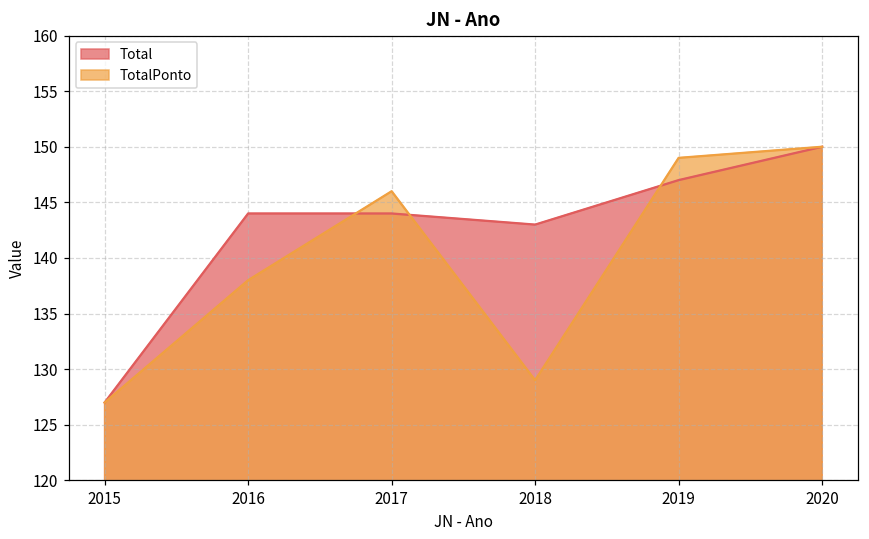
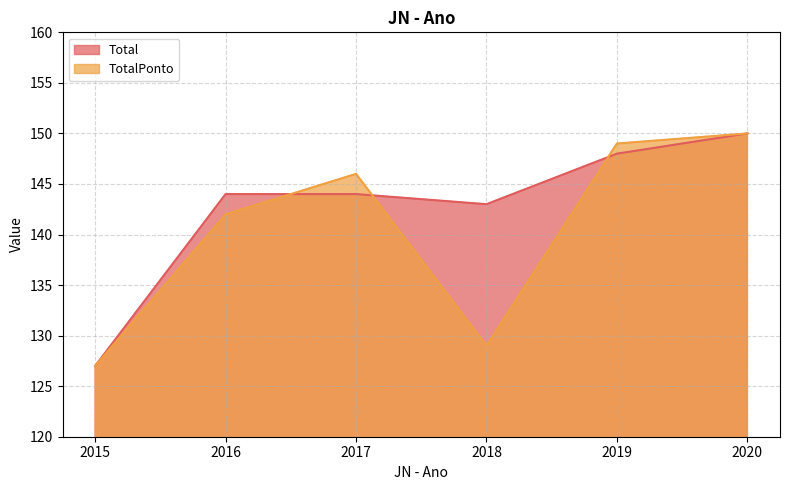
TotalPonto, 2016: 138 -> 142
Total, 2019: 147 -> 148
